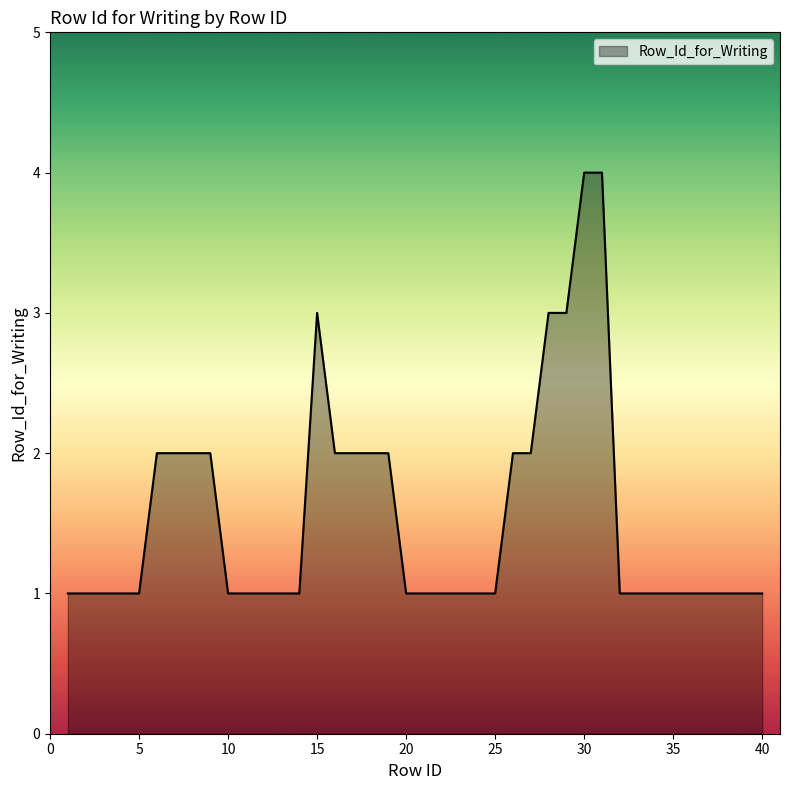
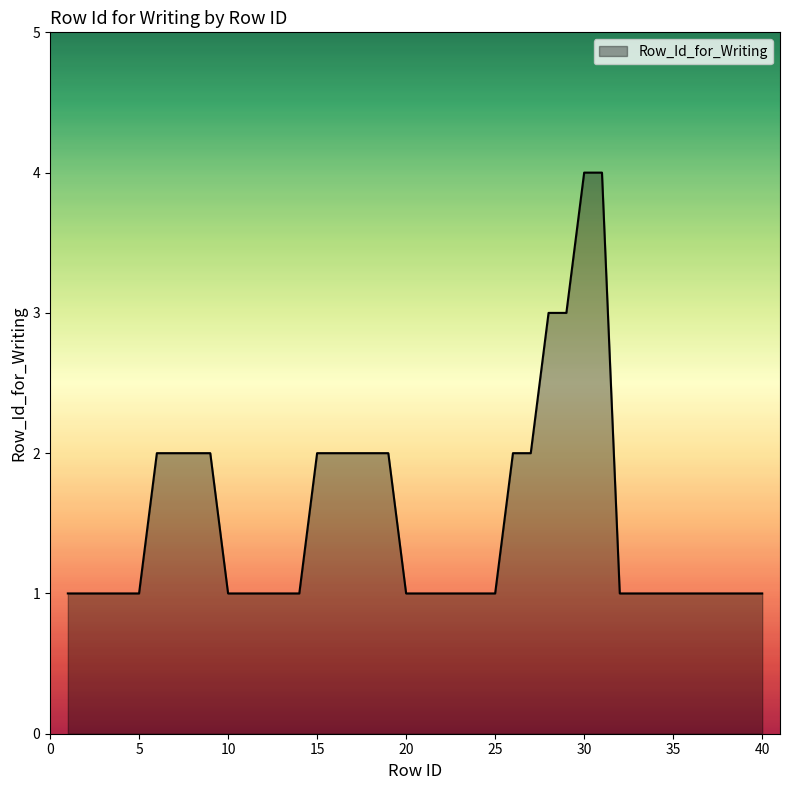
15: 3 -> 2
